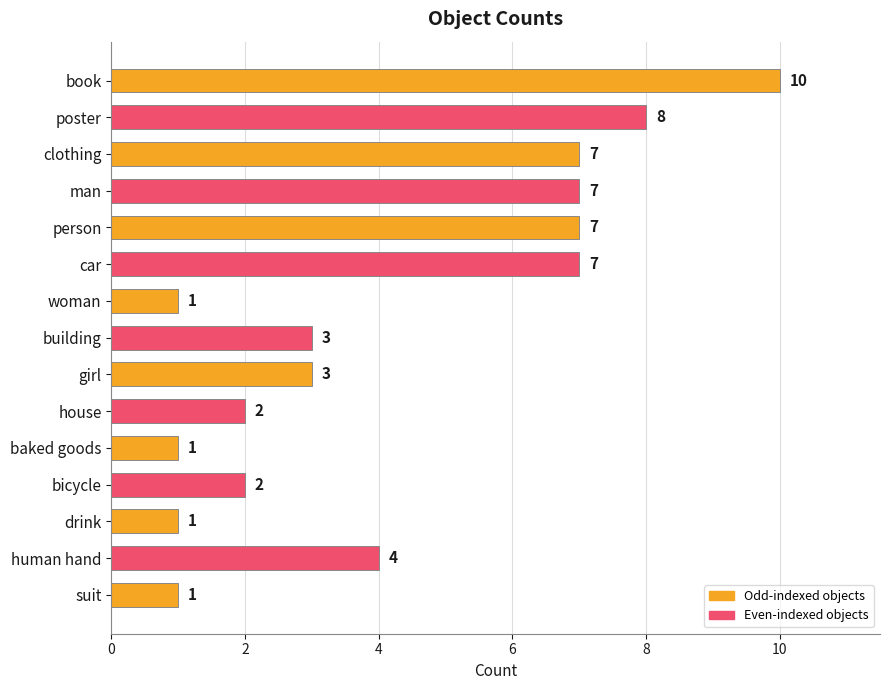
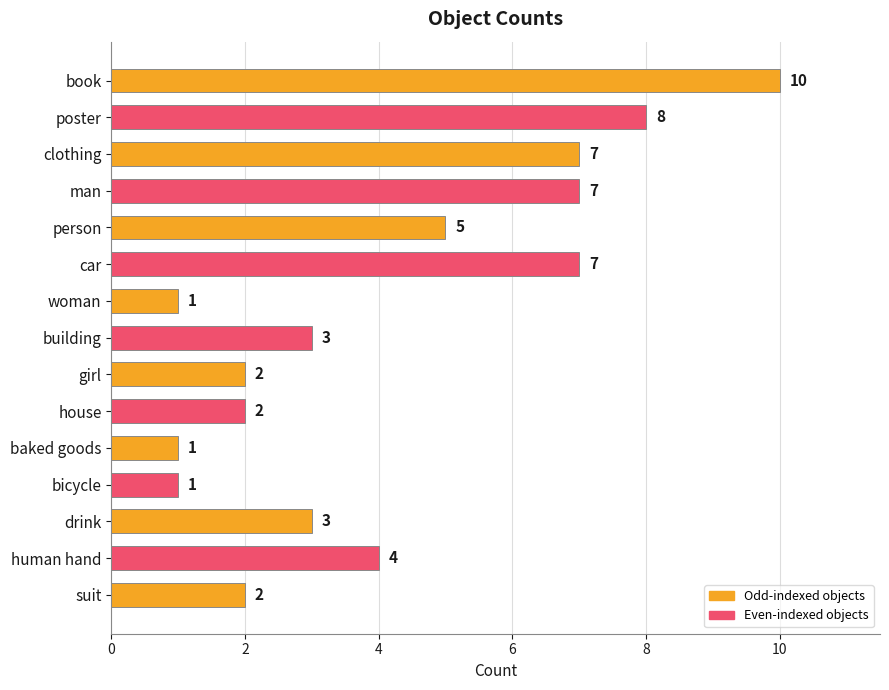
person: 7 -> 5
girl: 3 -> 2
bicycle: 2 -> 1
drink: 1 -> 3
suit: 1 -> 2
